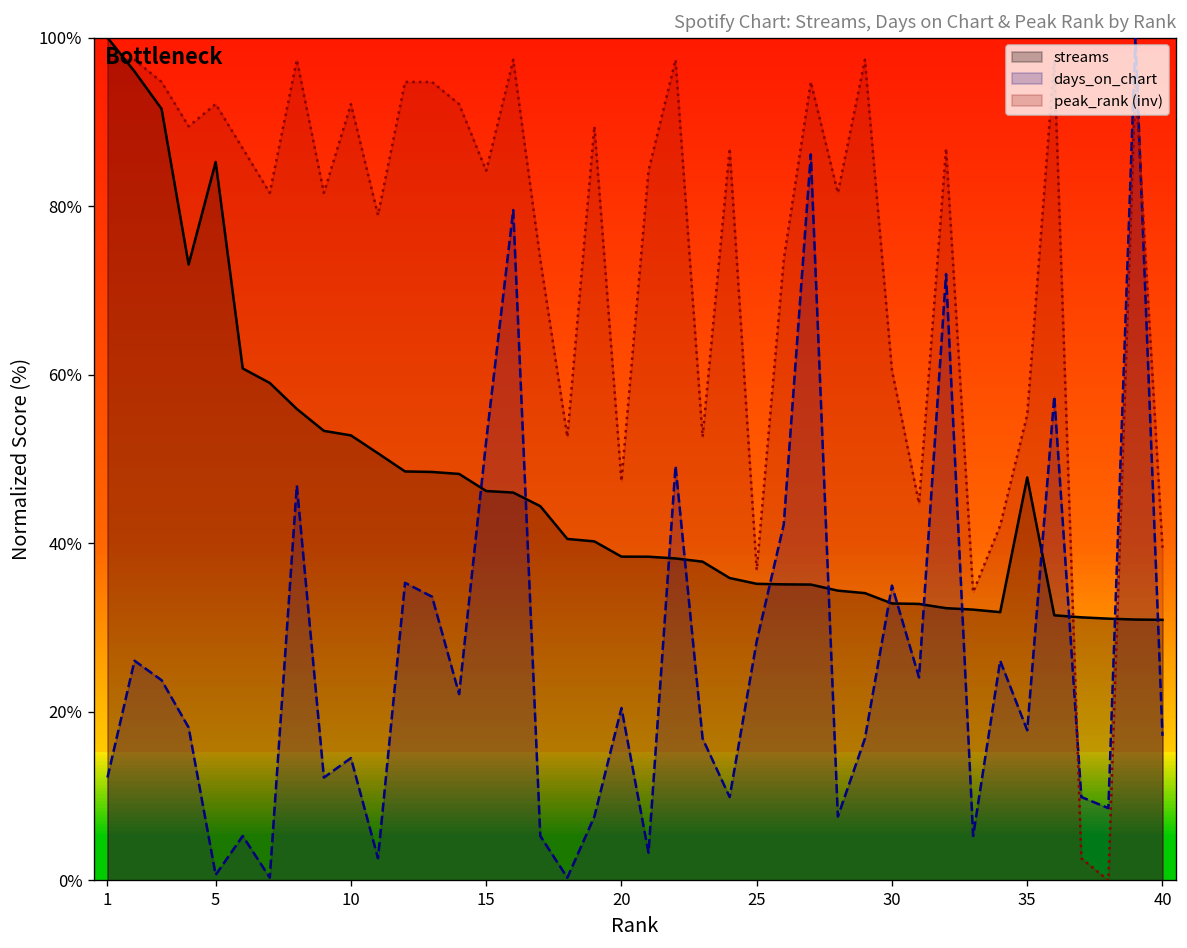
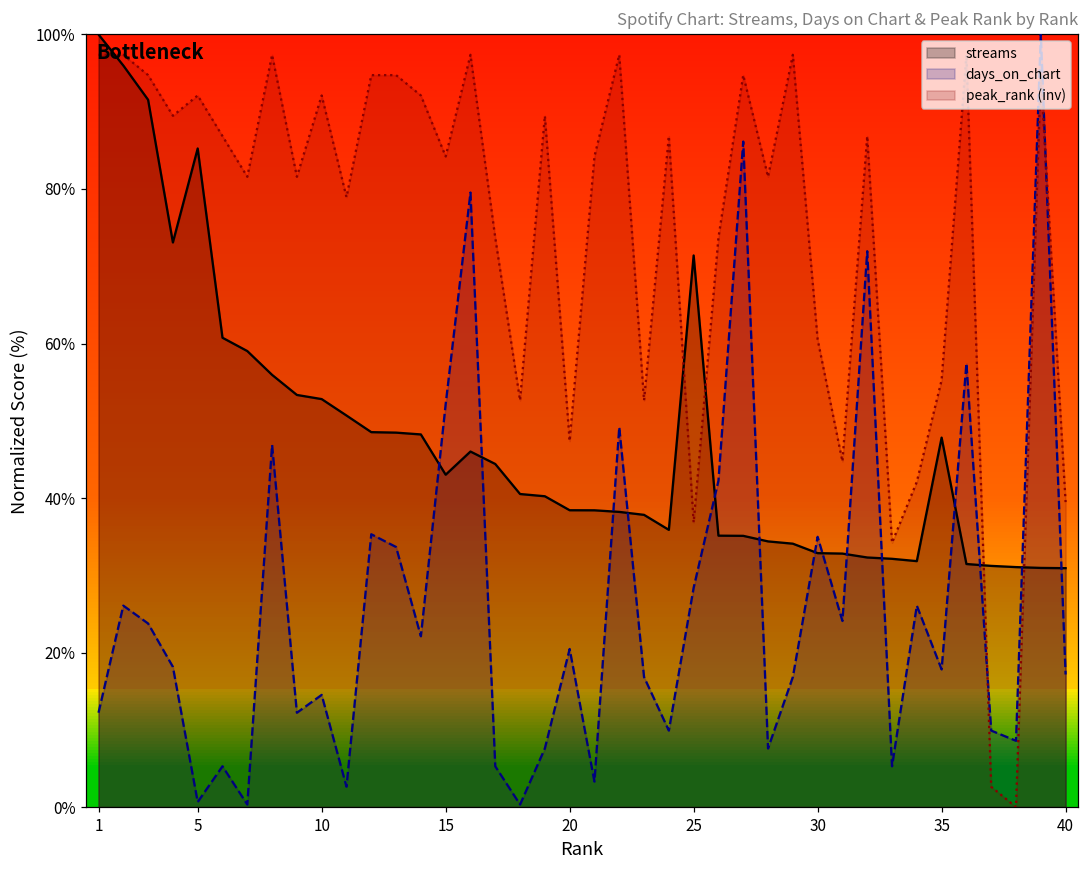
streams, 15: 46% -> 43%
streams, 25: 35% -> 71%
